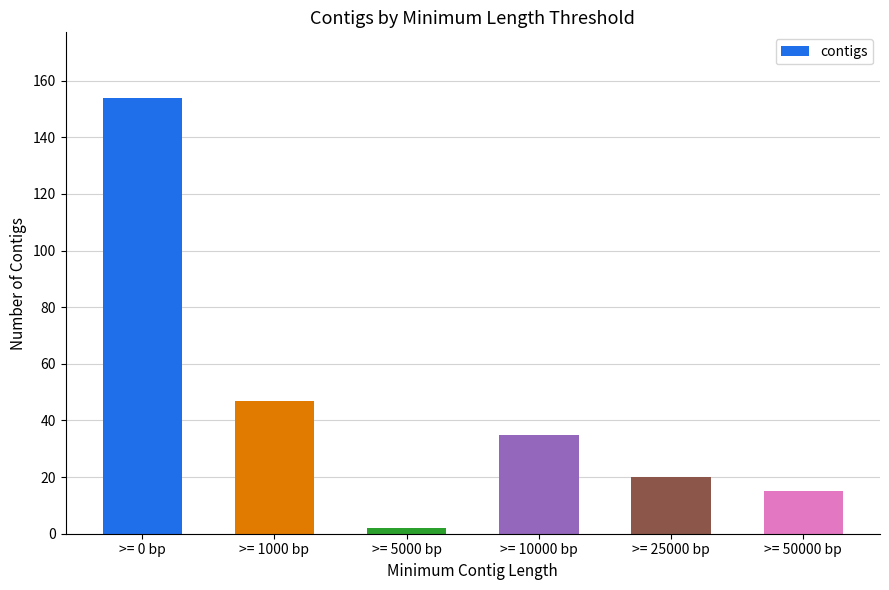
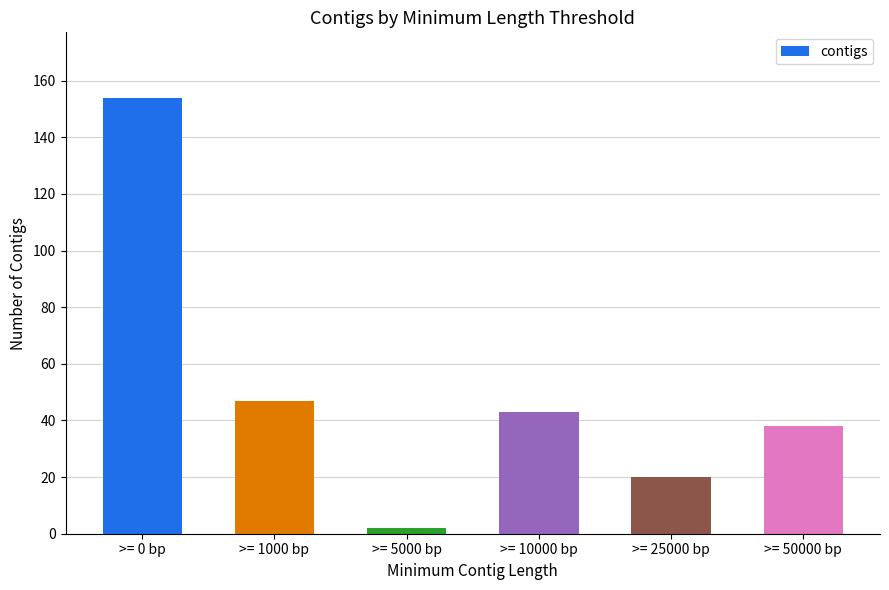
>= 10000 bp: 35 -> 43
>= 50000 bp: 15 -> 38
